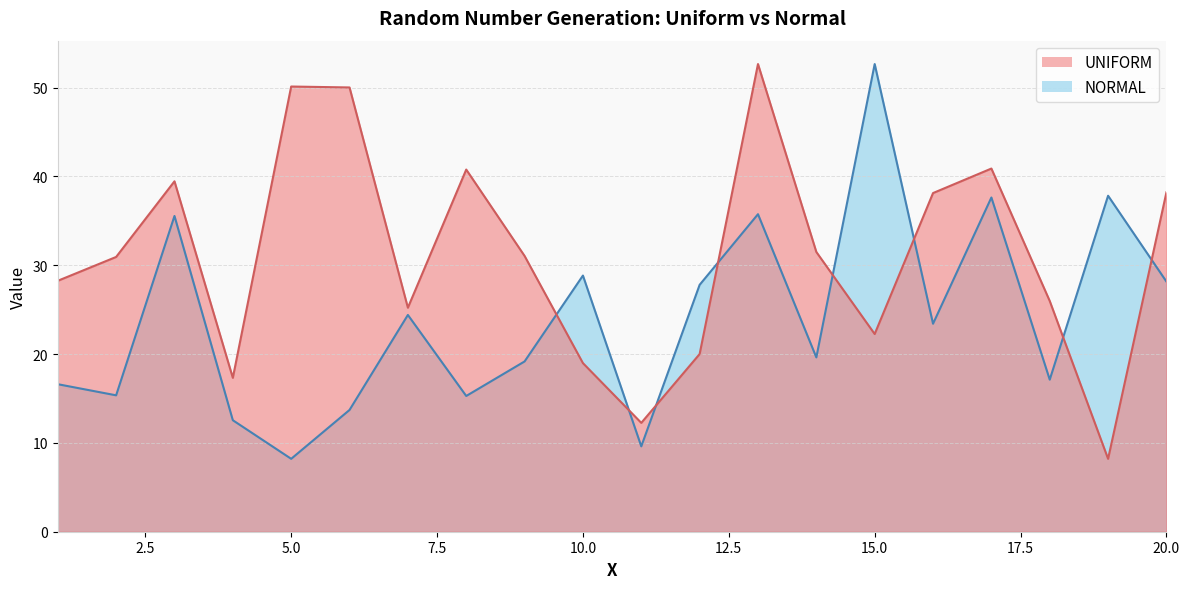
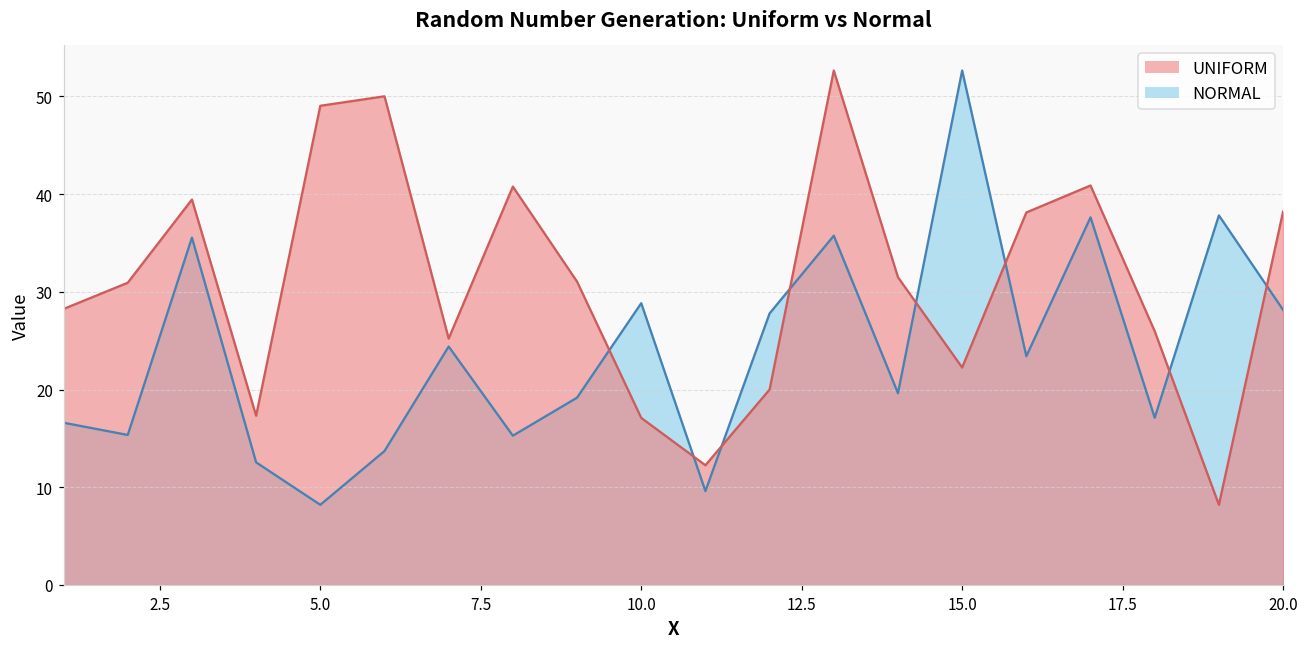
UNIFORM, 5.0: 50 -> 49
UNIFORM, 10.0: 19 -> 17
